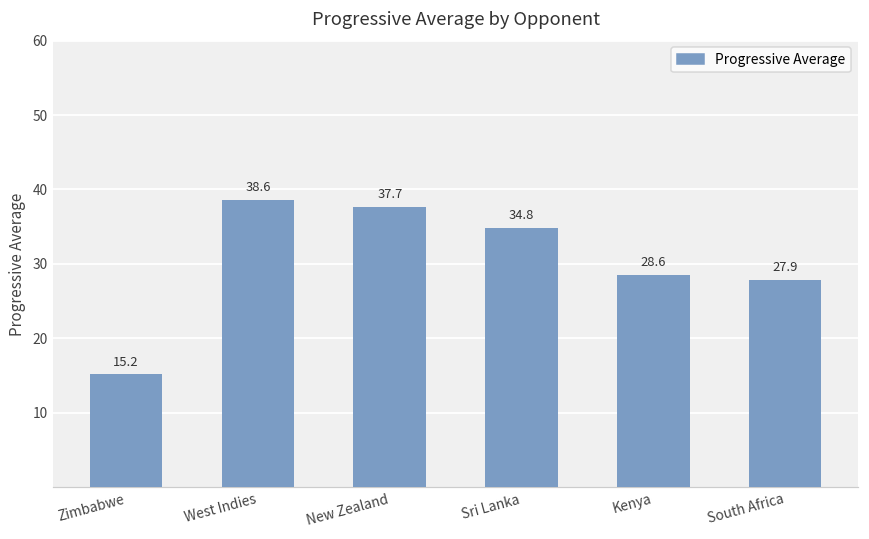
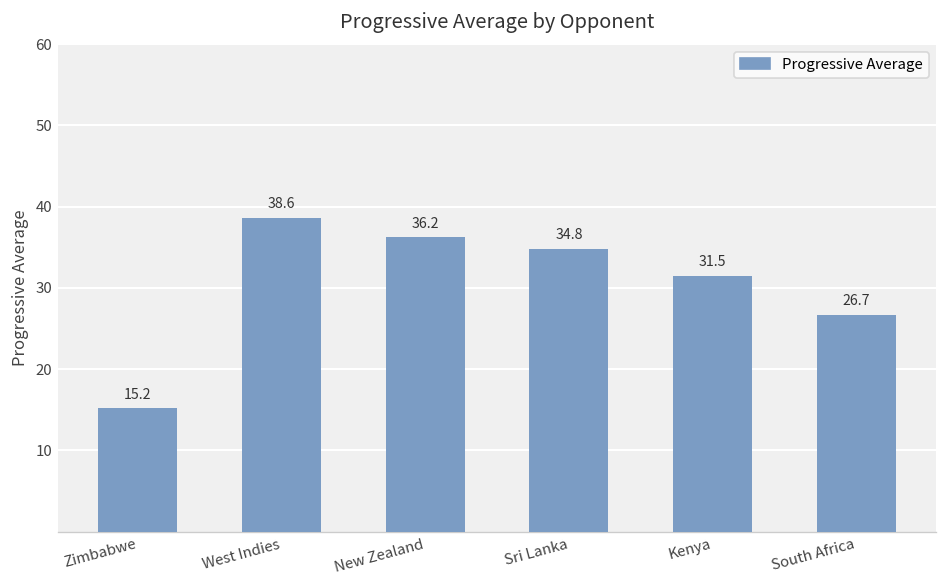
New Zealand: 37.7 -> 36.2
Kenya: 28.6 -> 31.5
South Africa: 27.9 -> 26.7
